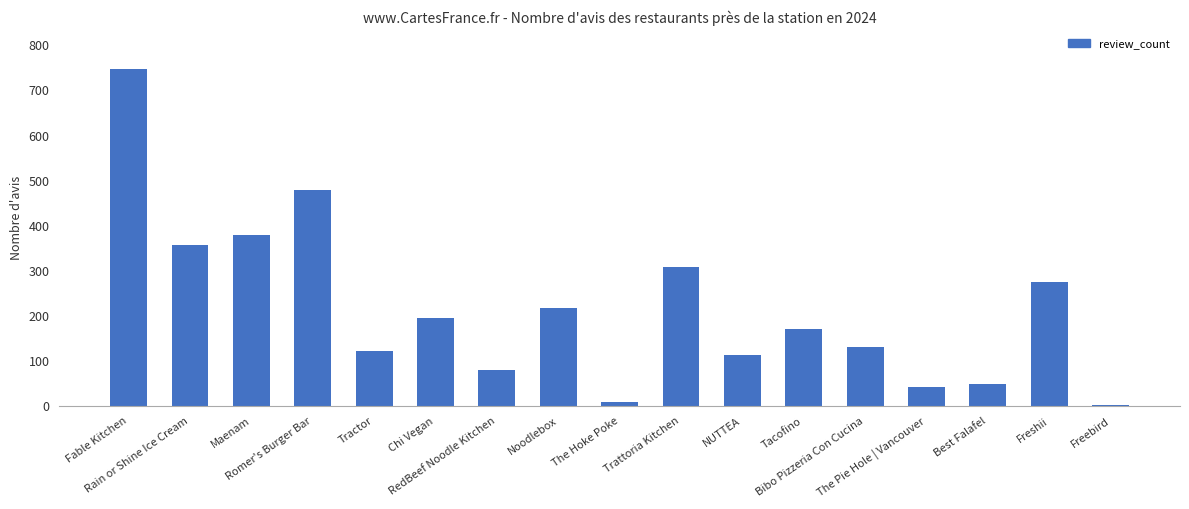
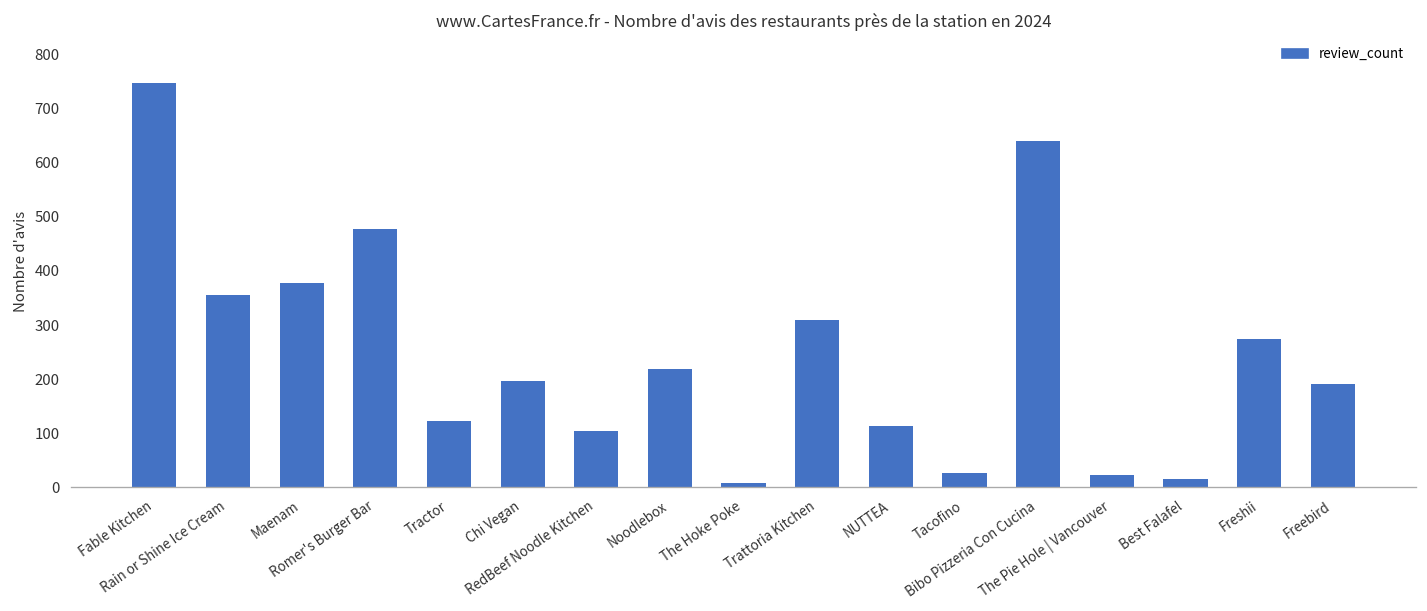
RedBeef Noodle Kitchen: 80 -> 100
Tacofino: 170 -> 30
Bibo Pizzeria Con Cucina: 130 -> 640
The Pie Hole | Vancouver: 40 -> 20
Best Falafel: 50 -> 20
Freebird: 0 -> 190
